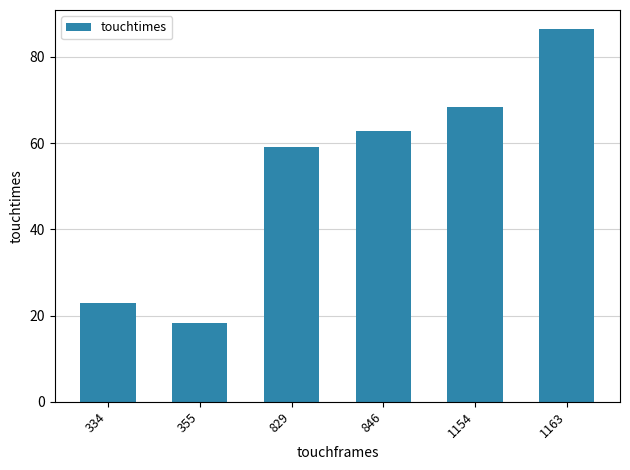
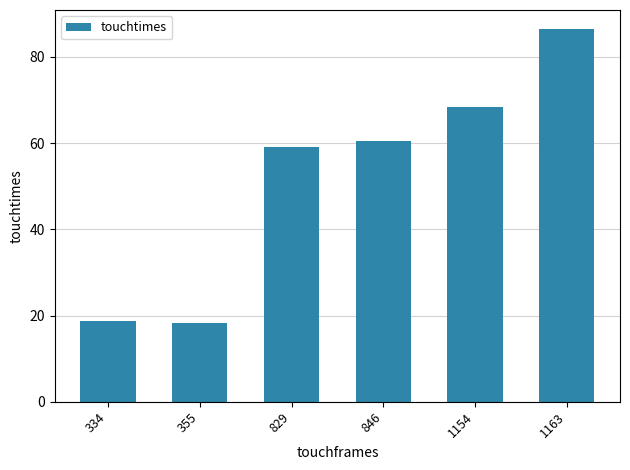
334: 23 -> 19
846: 63 -> 61
